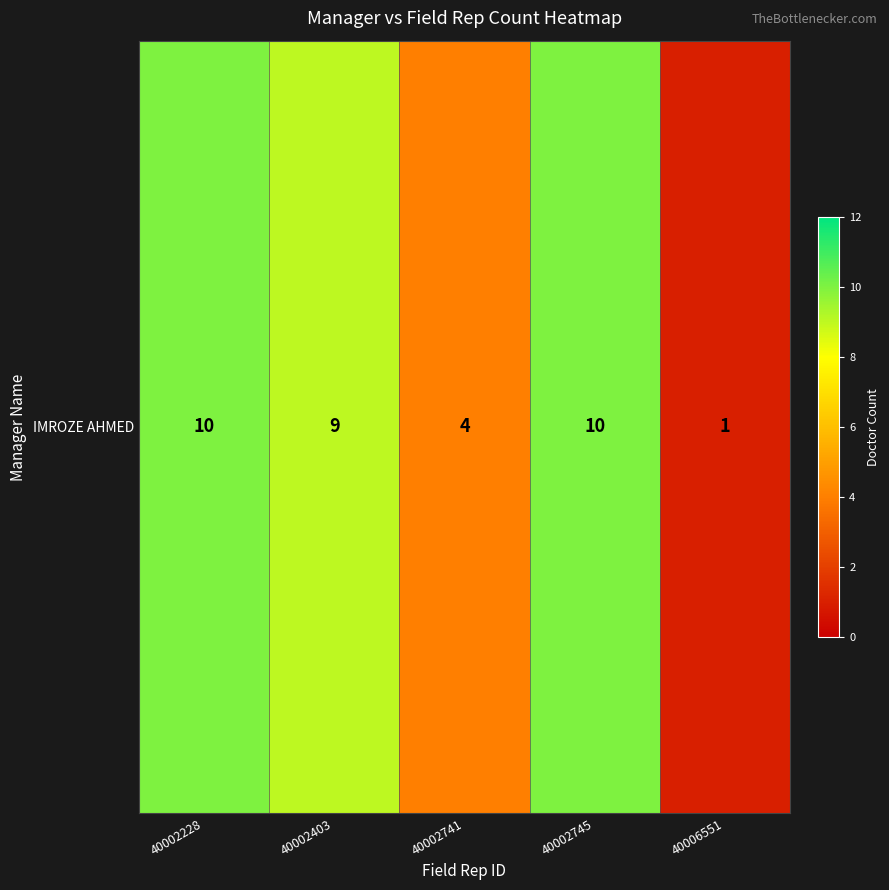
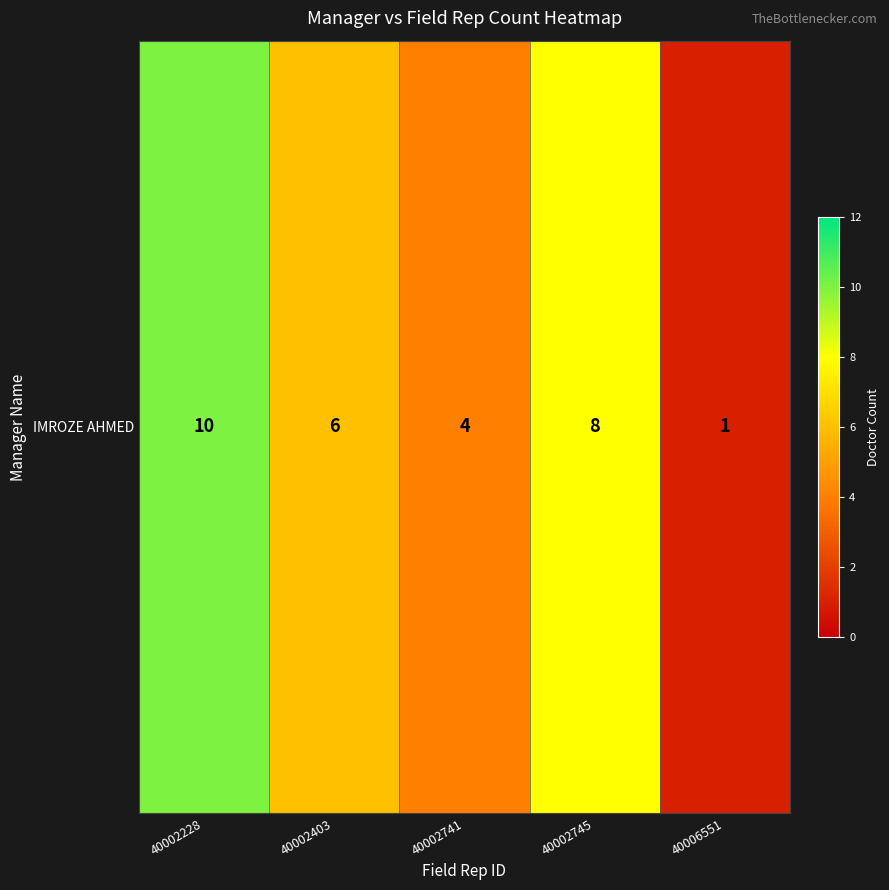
IMROZE AHMED, 40002403: 9 -> 6
IMROZE AHMED, 40002745: 10 -> 8
